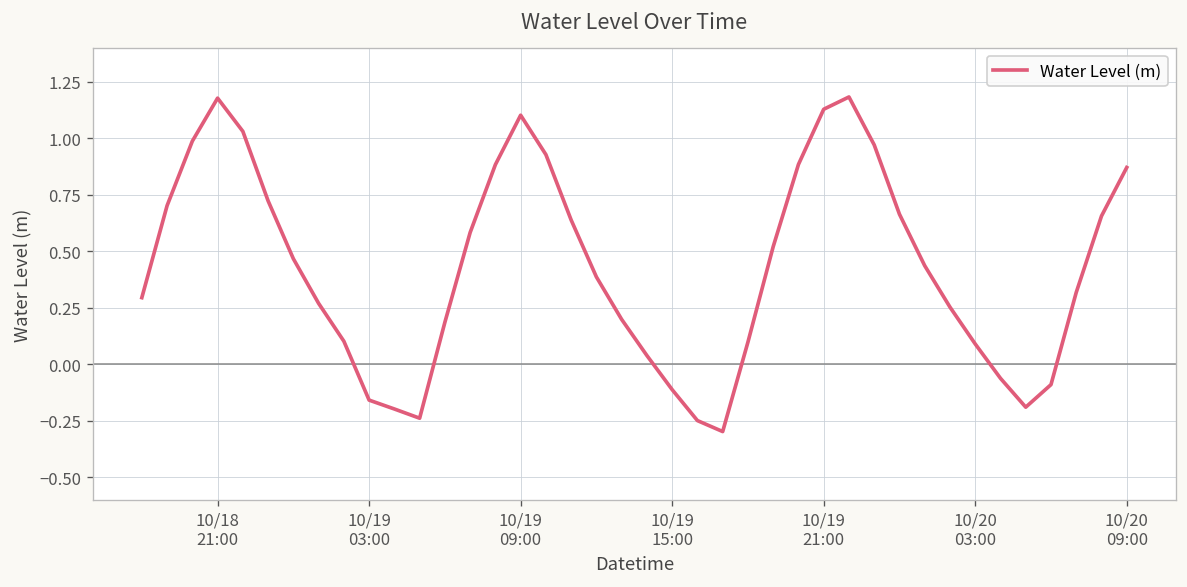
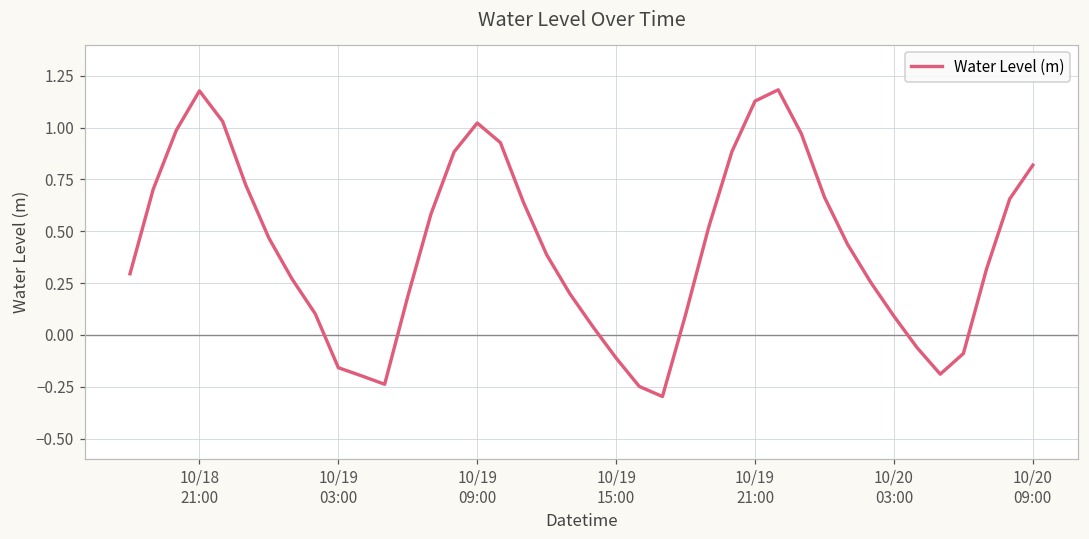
10/19 09:00: 1.10 -> 1.02
10/20 09:00: 0.87 -> 0.82
